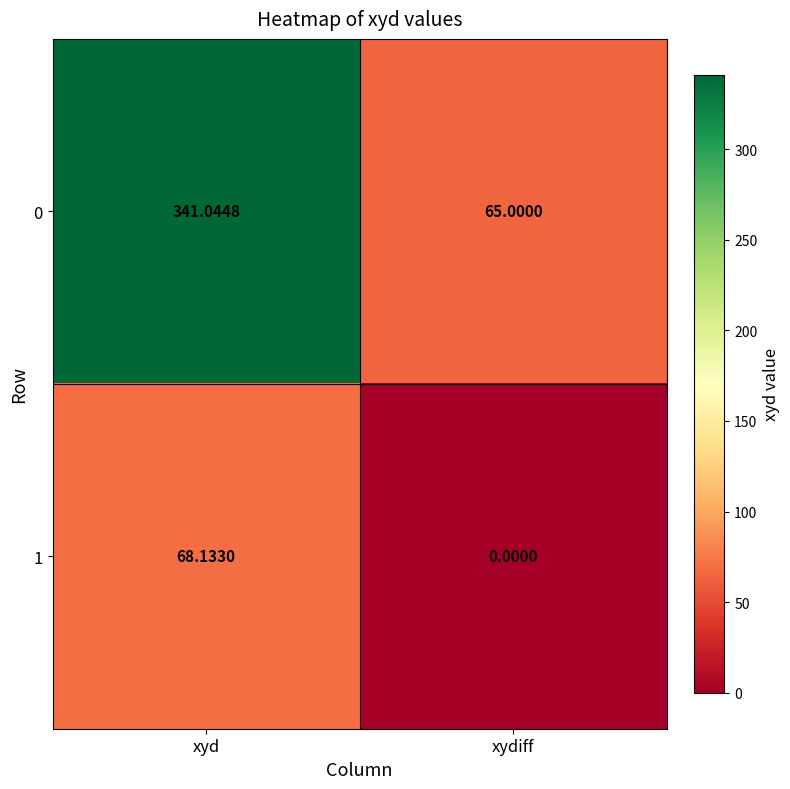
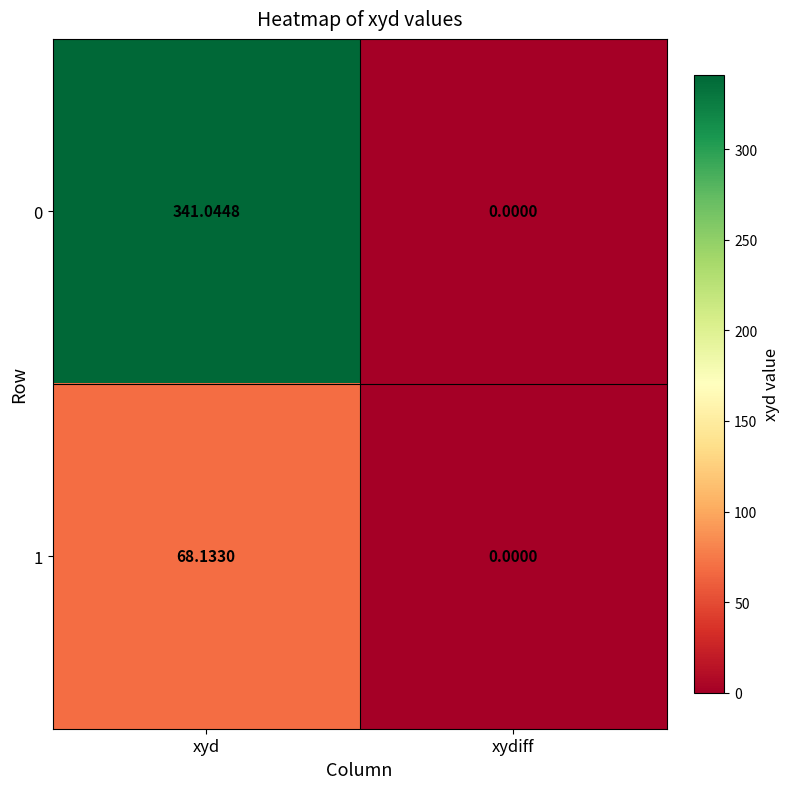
0, xydiff: 65.0000 -> 0.0000
